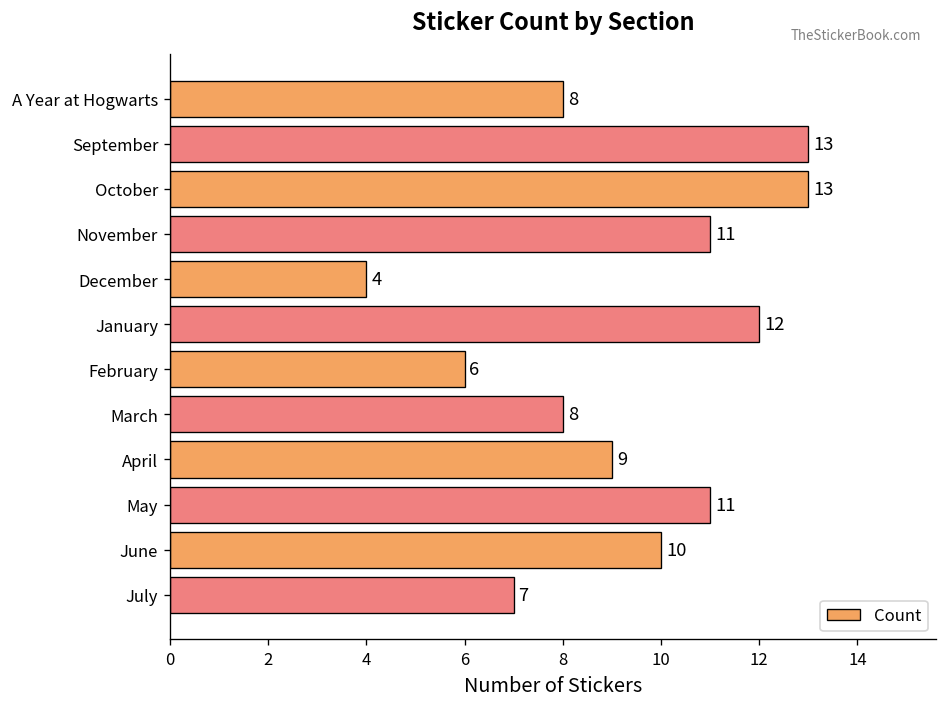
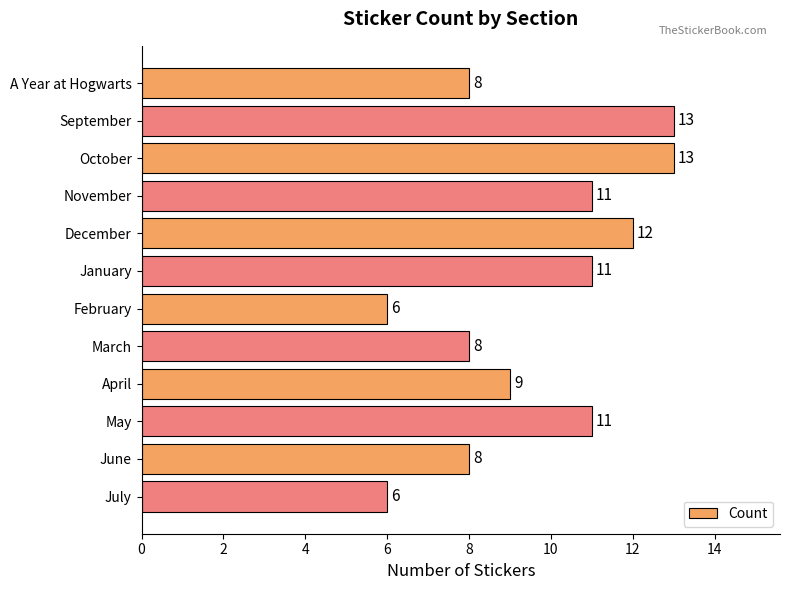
December: 4 -> 12
January: 12 -> 11
June: 10 -> 8
July: 7 -> 6
